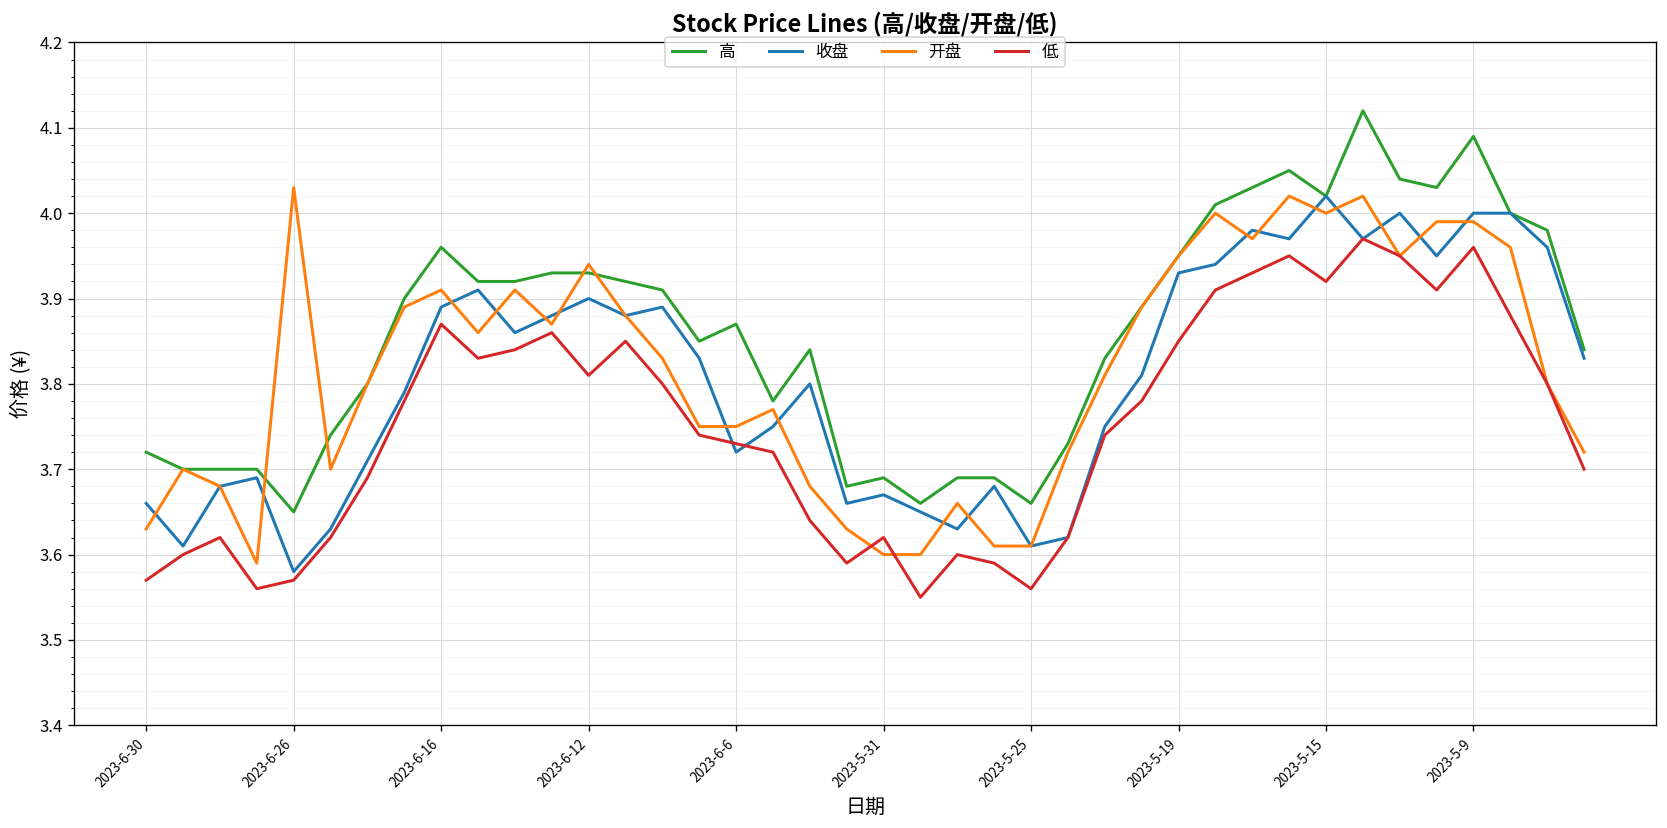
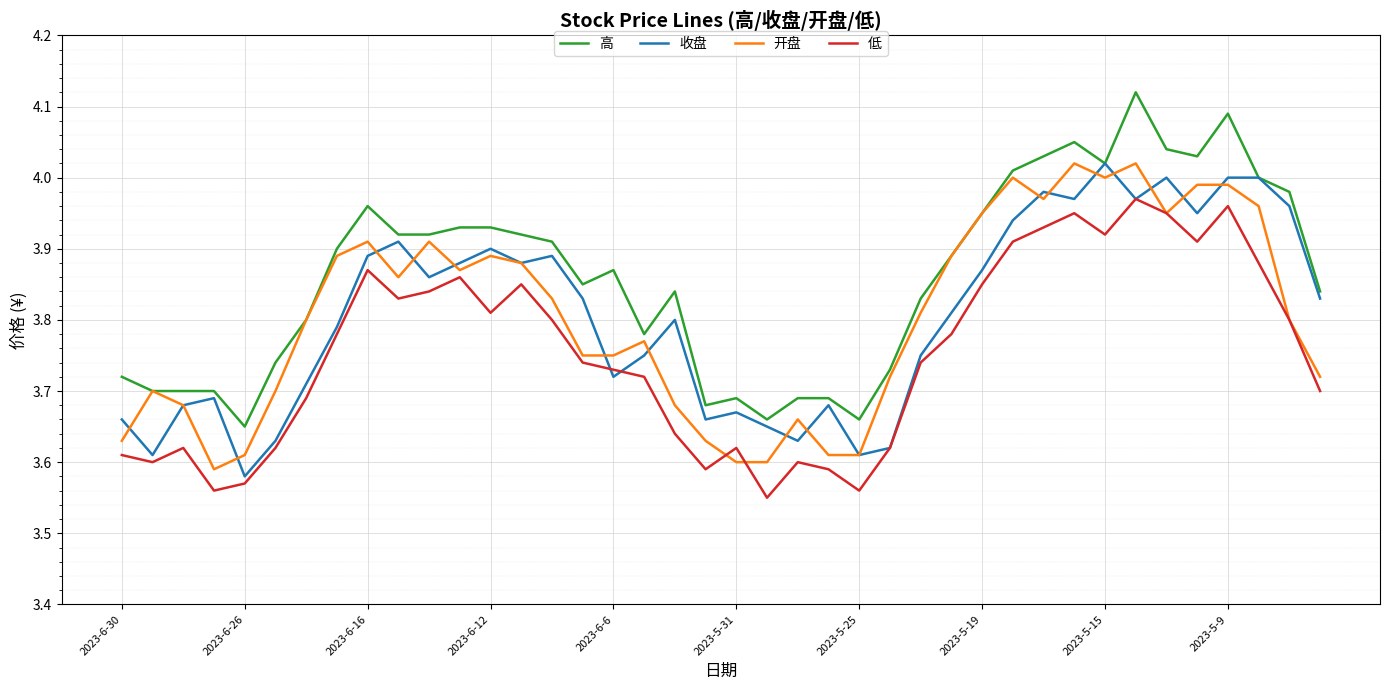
低, 2023-6-30: 3.57 -> 3.61
开盘, 2023-6-26: 4.03 -> 3.61
开盘, 2023-6-12: 3.94 -> 3.89
收盘, 2023-5-19: 3.93 -> 3.87
